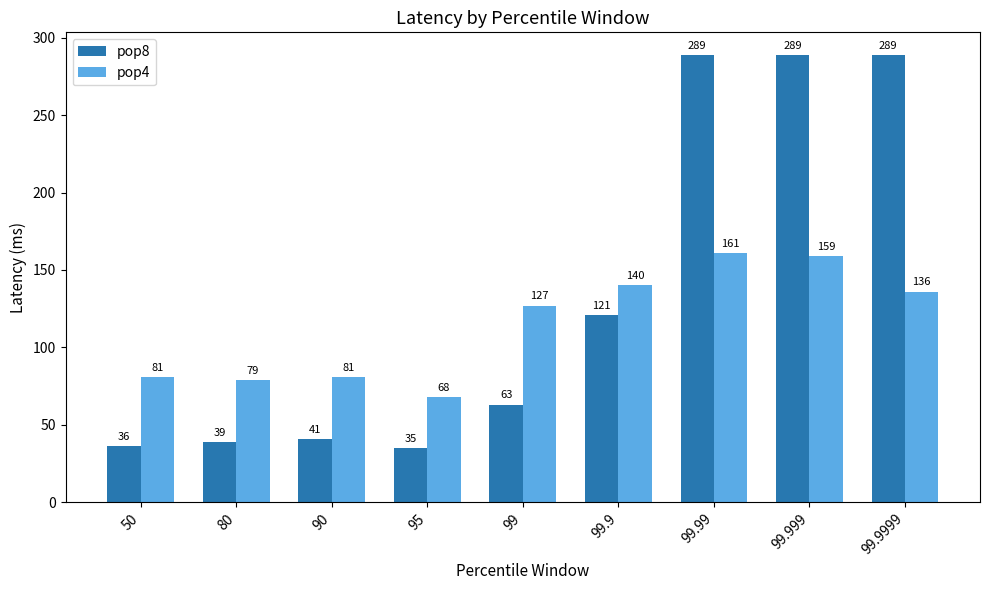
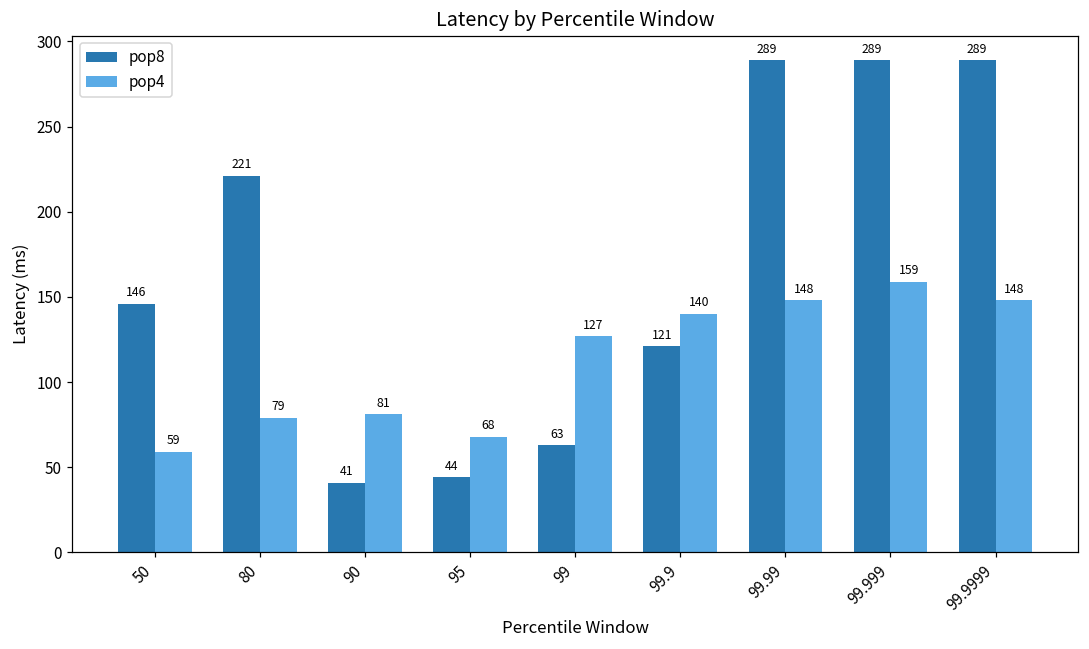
pop8, 50: 36 -> 146
pop4, 50: 81 -> 59
pop8, 80: 39 -> 221
pop8, 95: 35 -> 44
pop4, 99.99: 161 -> 148
pop4, 99.9999: 136 -> 148
